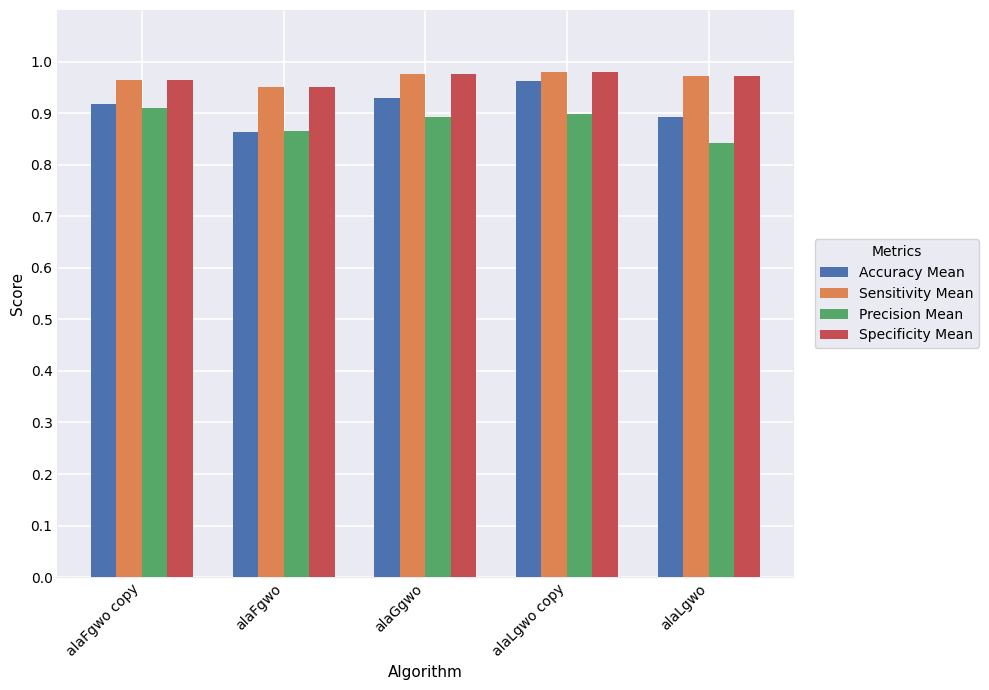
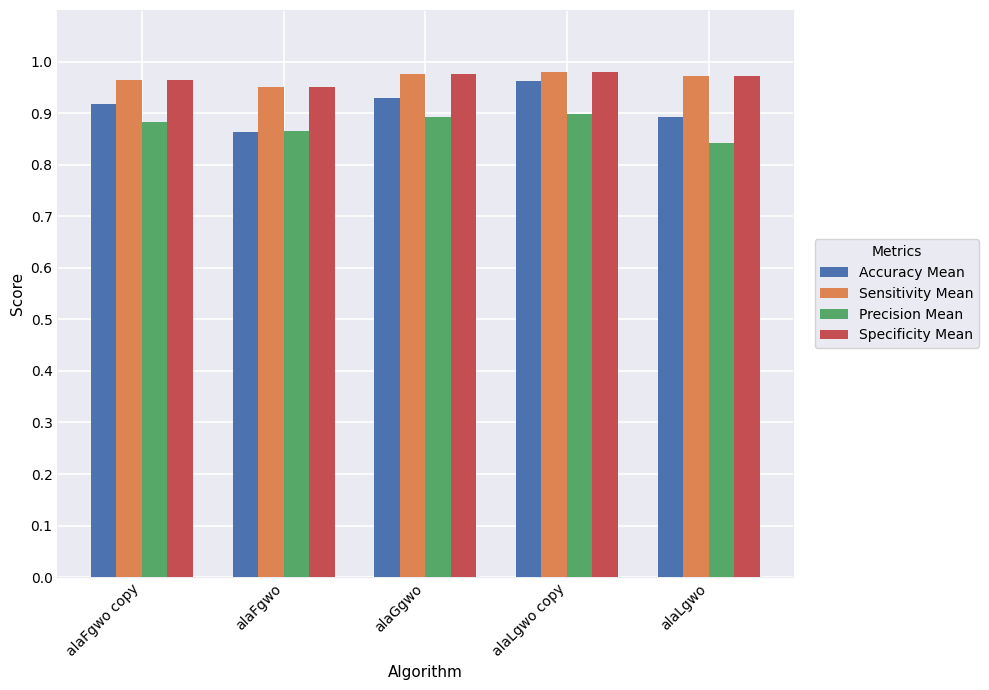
Precision Mean, alaFgwo copy: 0.91 -> 0.88
